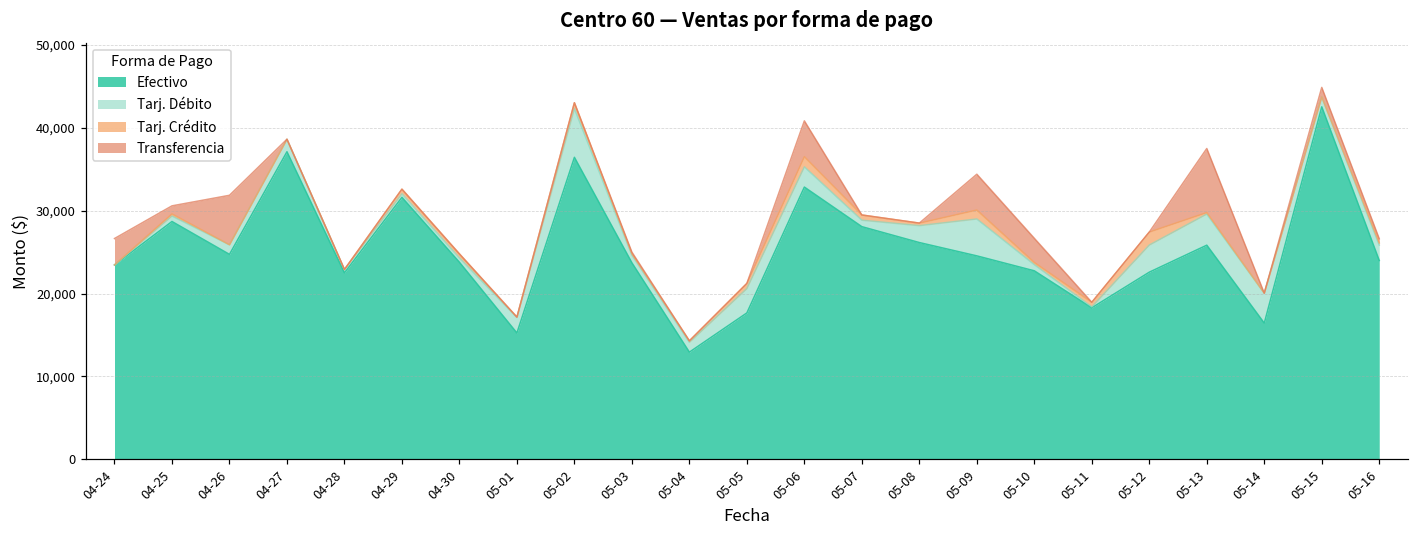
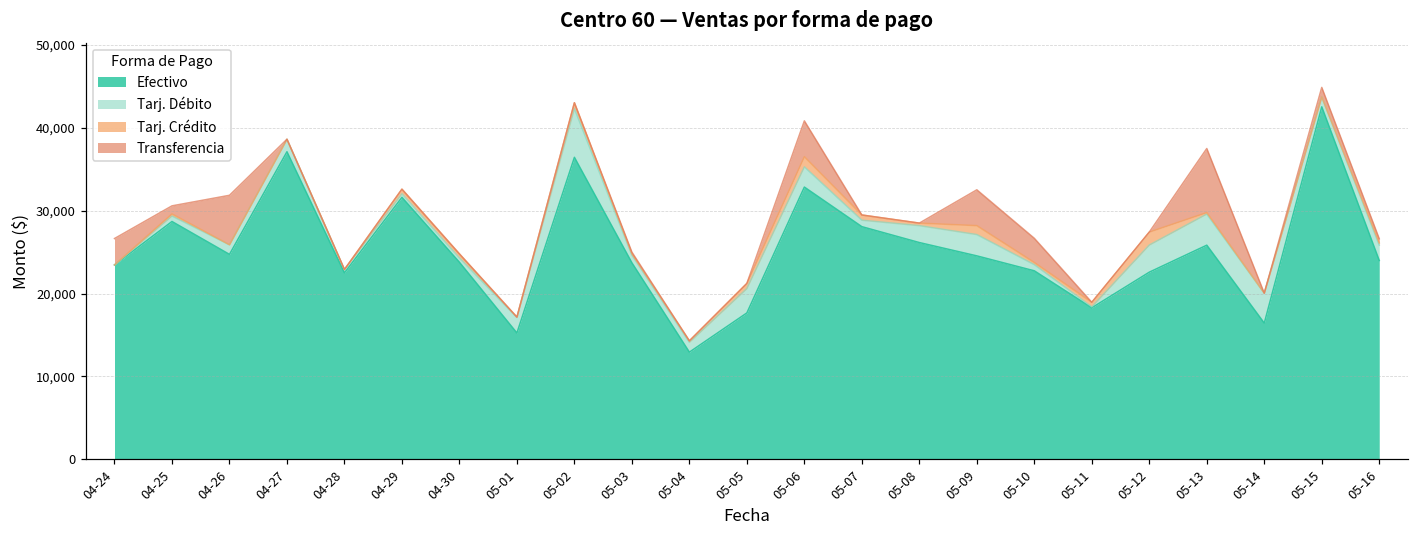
Tarj. Débito, 05-09: 4,000 -> 3,000
